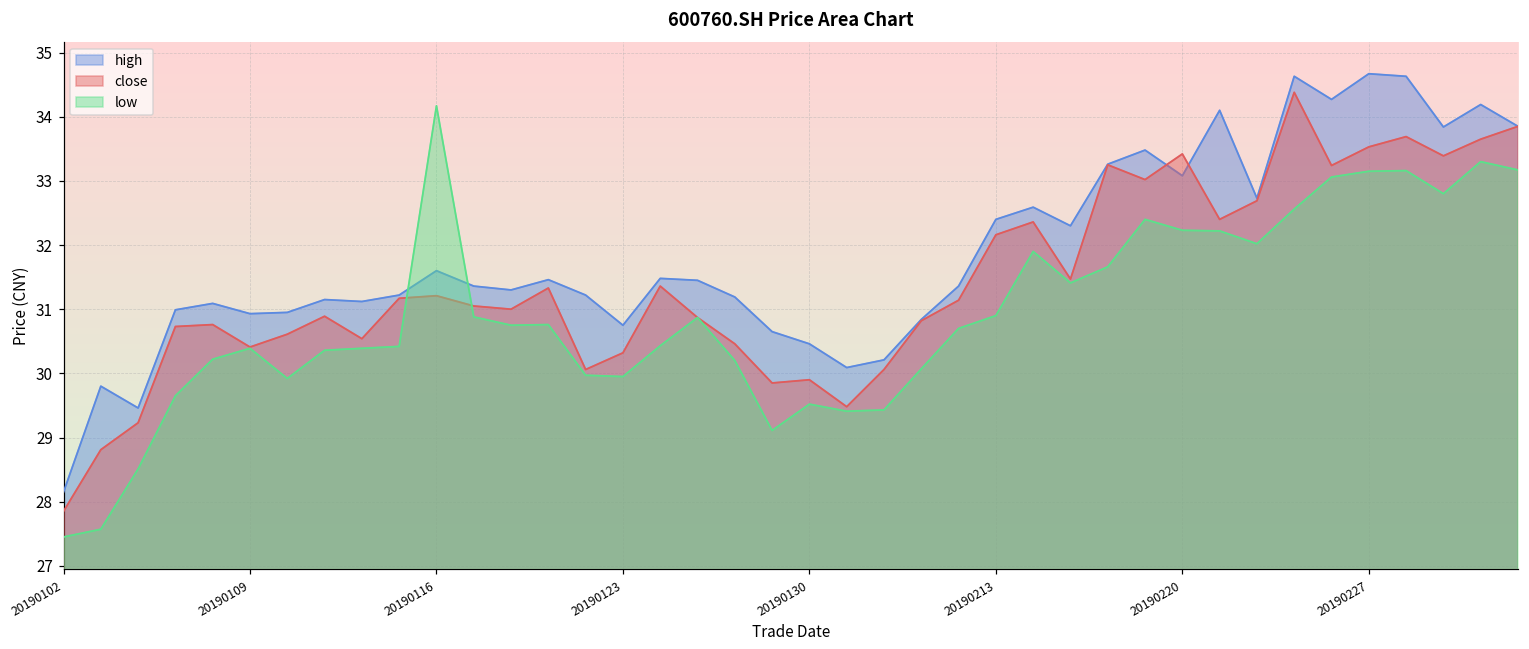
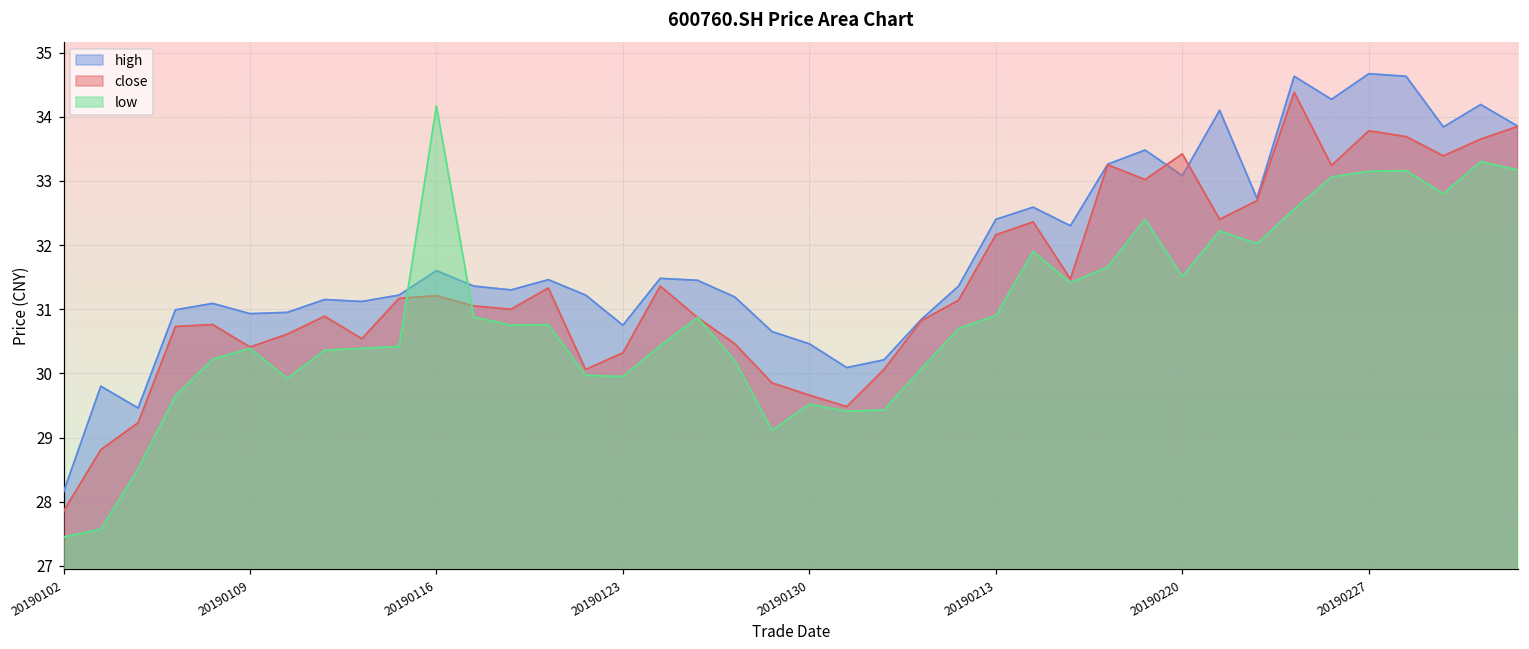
close, 20190130: 29.9 -> 29.7
low, 20190220: 32.2 -> 31.5
close, 20190227: 33.5 -> 33.8
